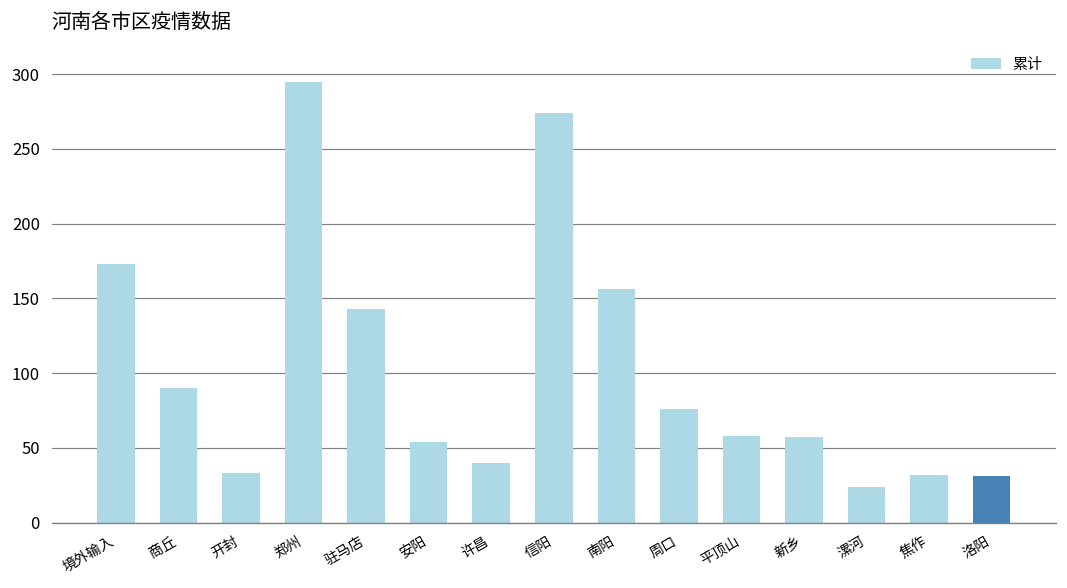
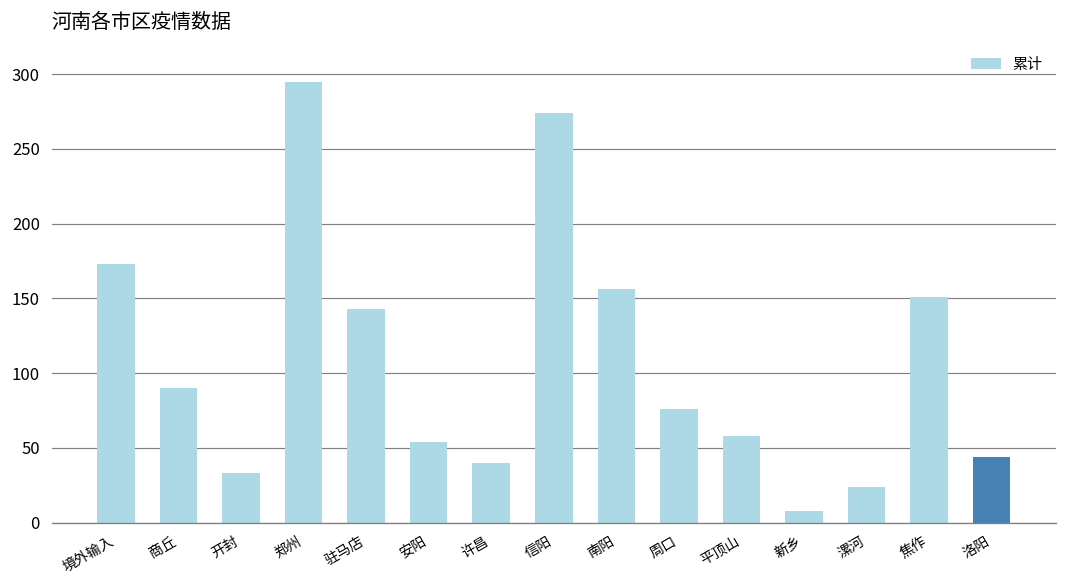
新乡: 57 -> 8
焦作: 32 -> 151
洛阳: 31 -> 44
